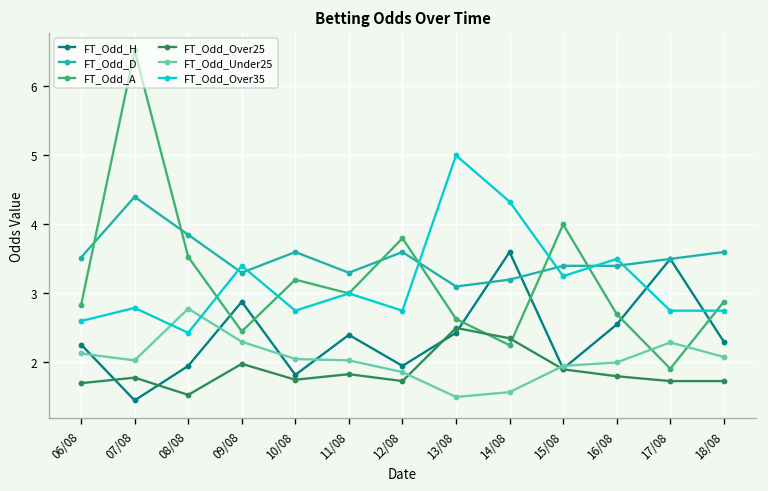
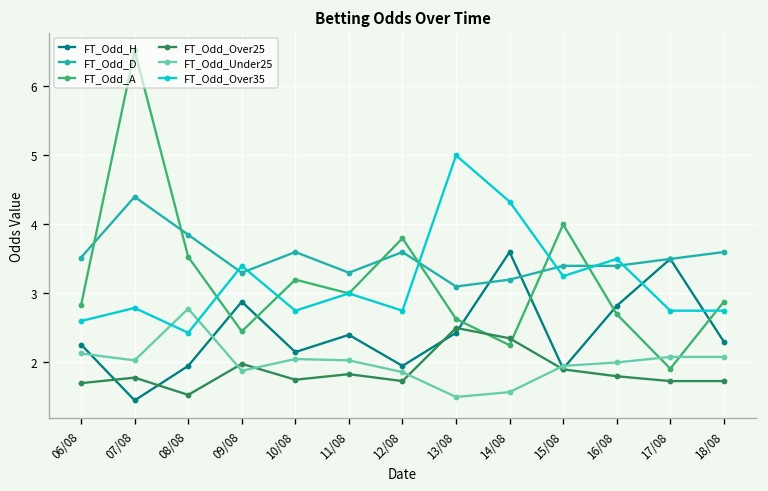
FT_Odd_Under25, 09/08: 2.3 -> 1.9
FT_Odd_H, 10/08: 1.8 -> 2.2
FT_Odd_H, 16/08: 2.6 -> 2.8
FT_Odd_Under25, 17/08: 2.3 -> 2.1
